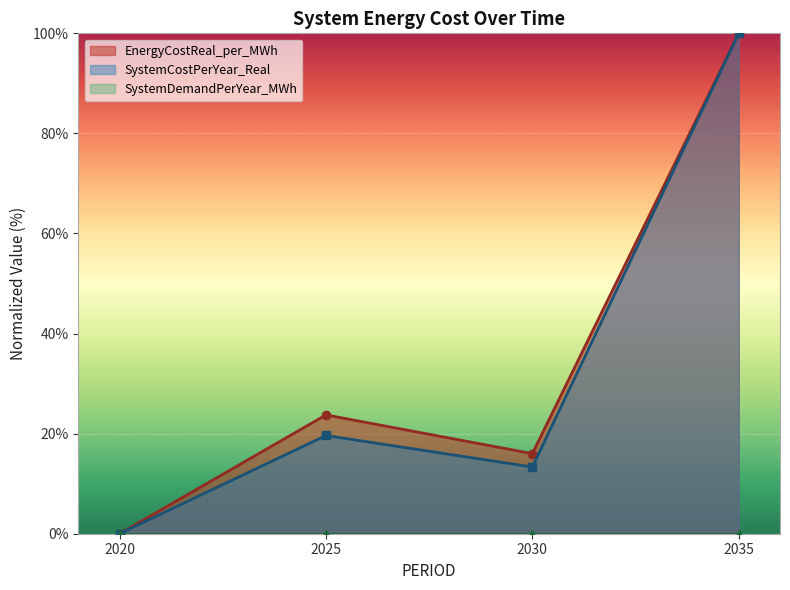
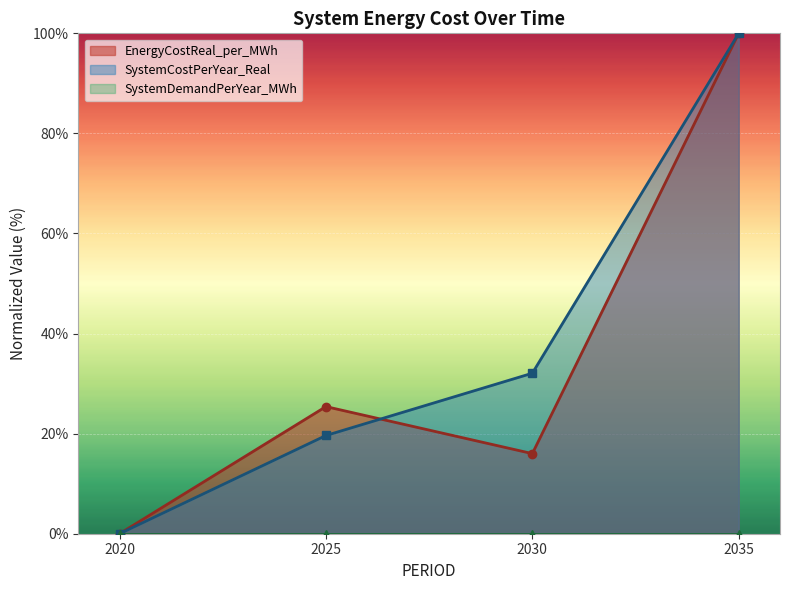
EnergyCostReal_per_MWh, 2025: 24% -> 25%
SystemCostPerYear_Real, 2030: 13% -> 32%
